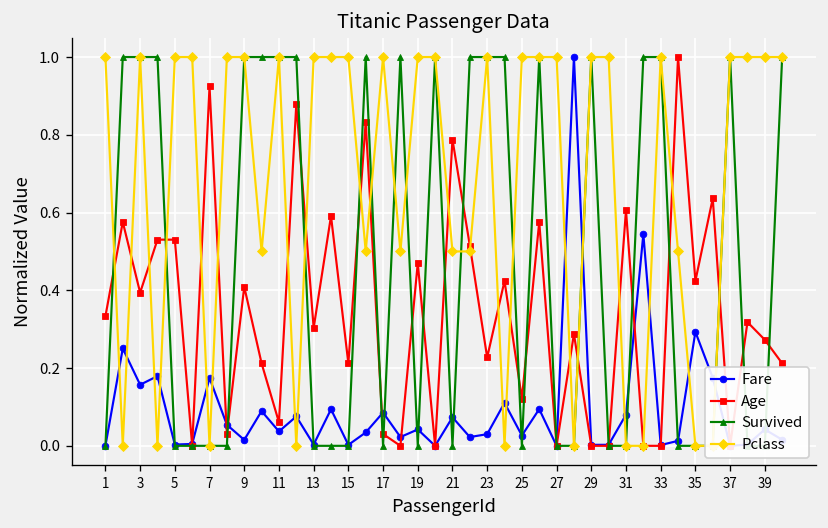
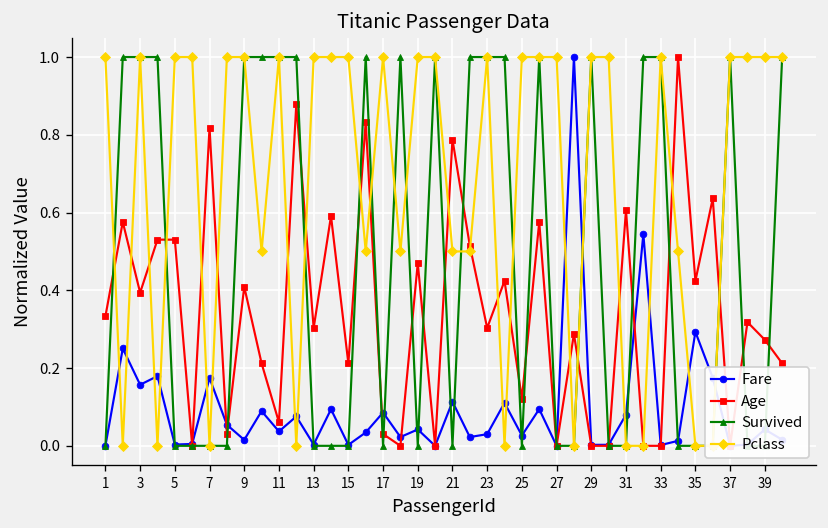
Age, 7: 0.92 -> 0.82
Fare, 21: 0.07 -> 0.11
Age, 23: 0.23 -> 0.30
